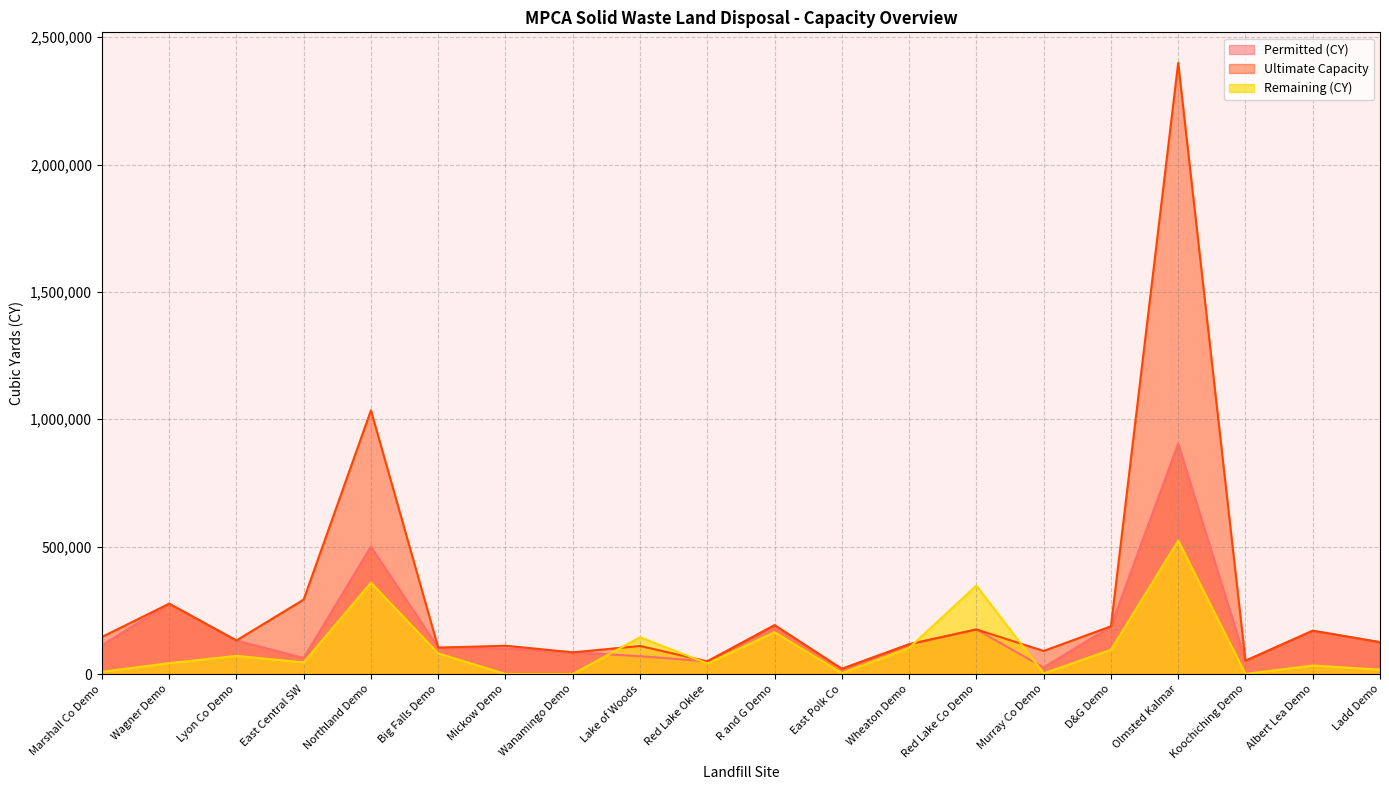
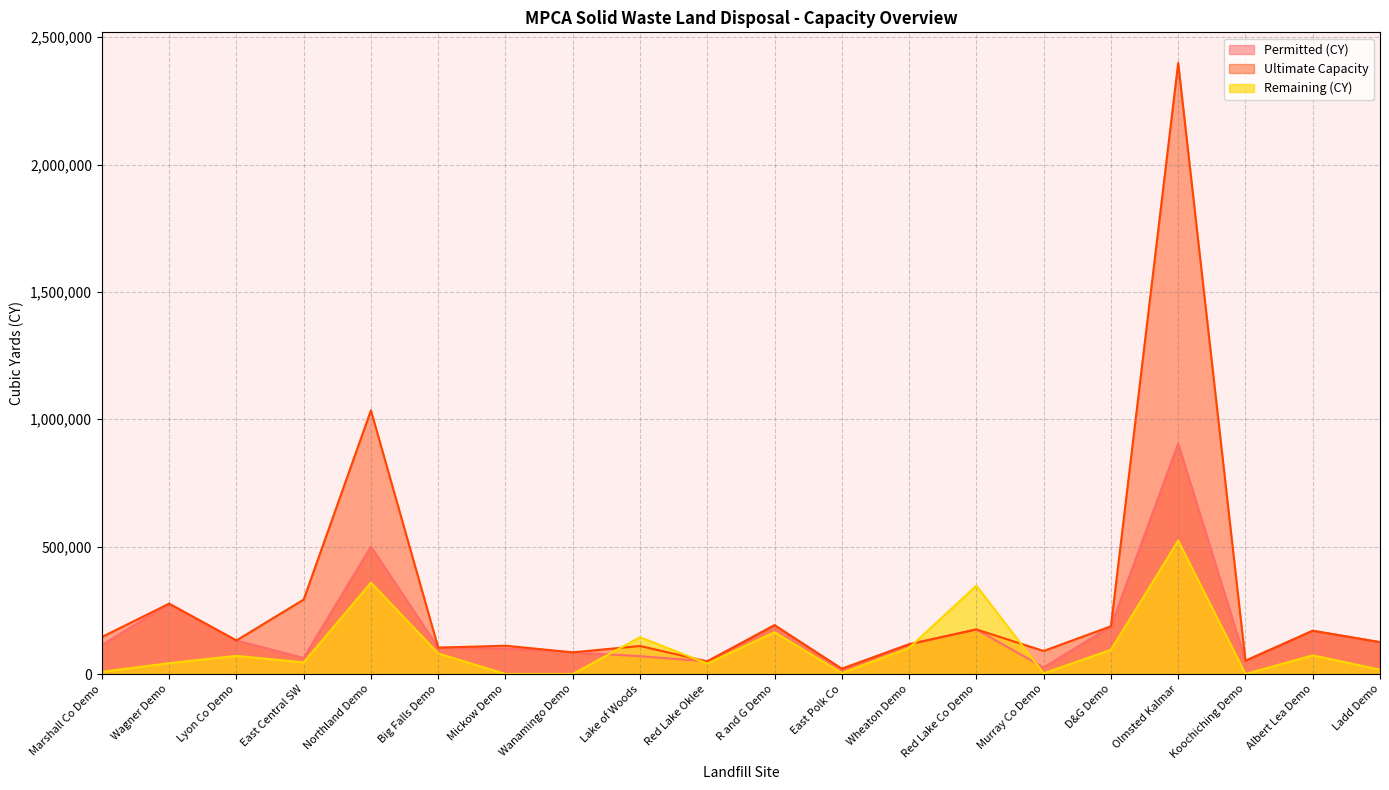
Remaining (CY), Albert Lea Demo: 30,000 -> 70,000
